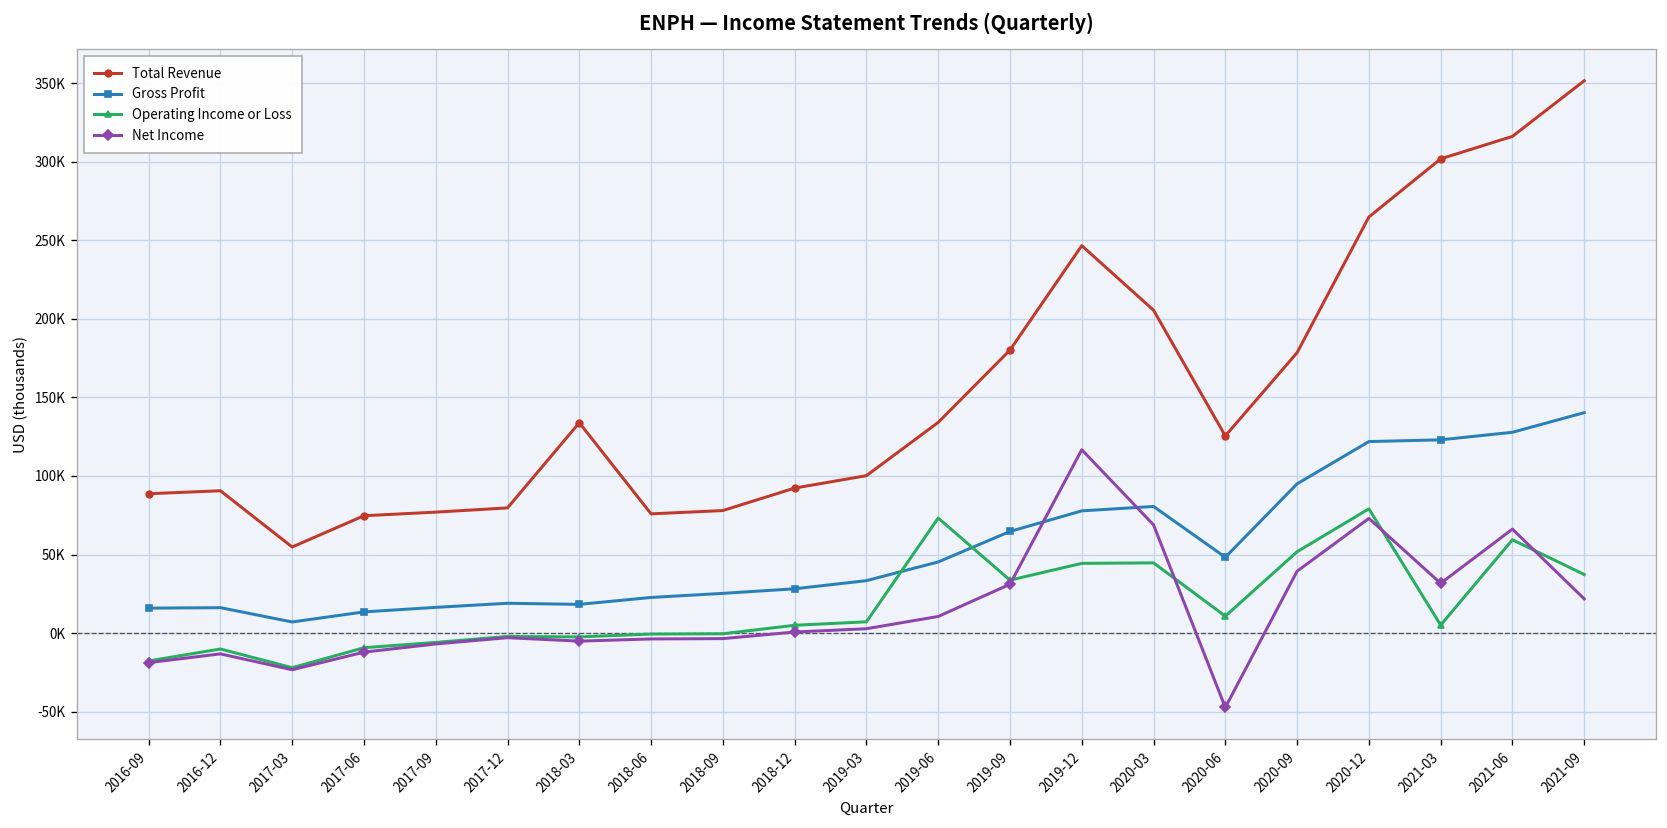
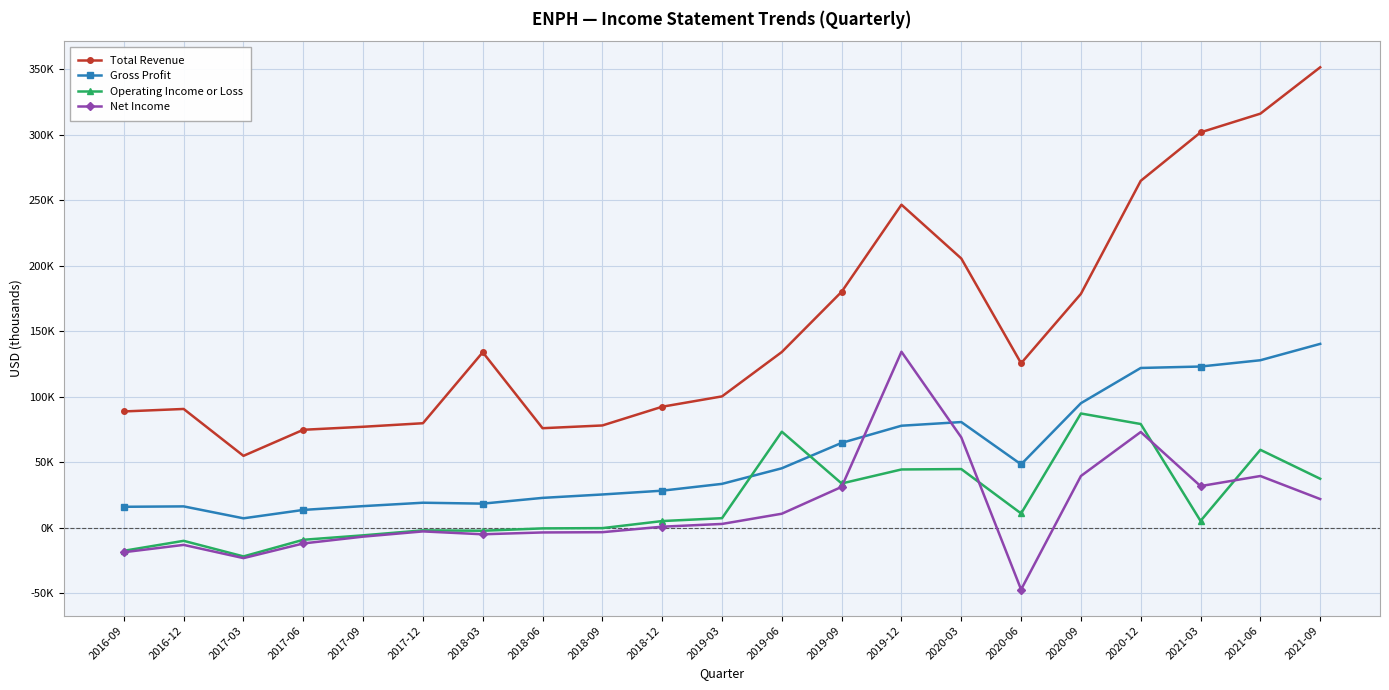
Net Income, 2019-12: 117000 -> 134000
Operating Income or Loss, 2020-09: 52000 -> 87000
Net Income, 2021-06: 66000 -> 39000
